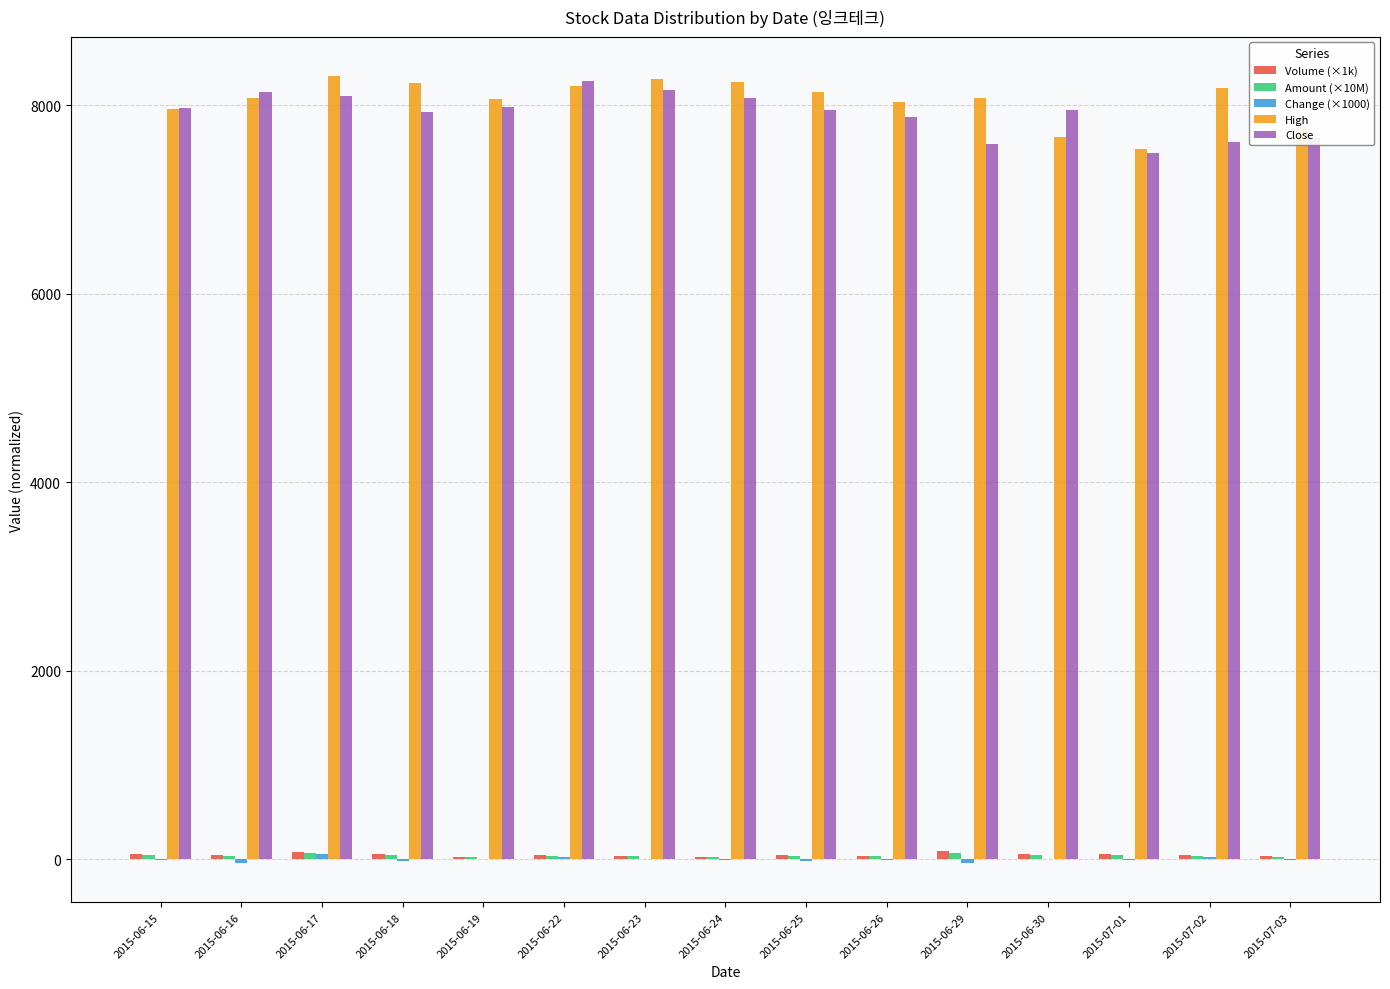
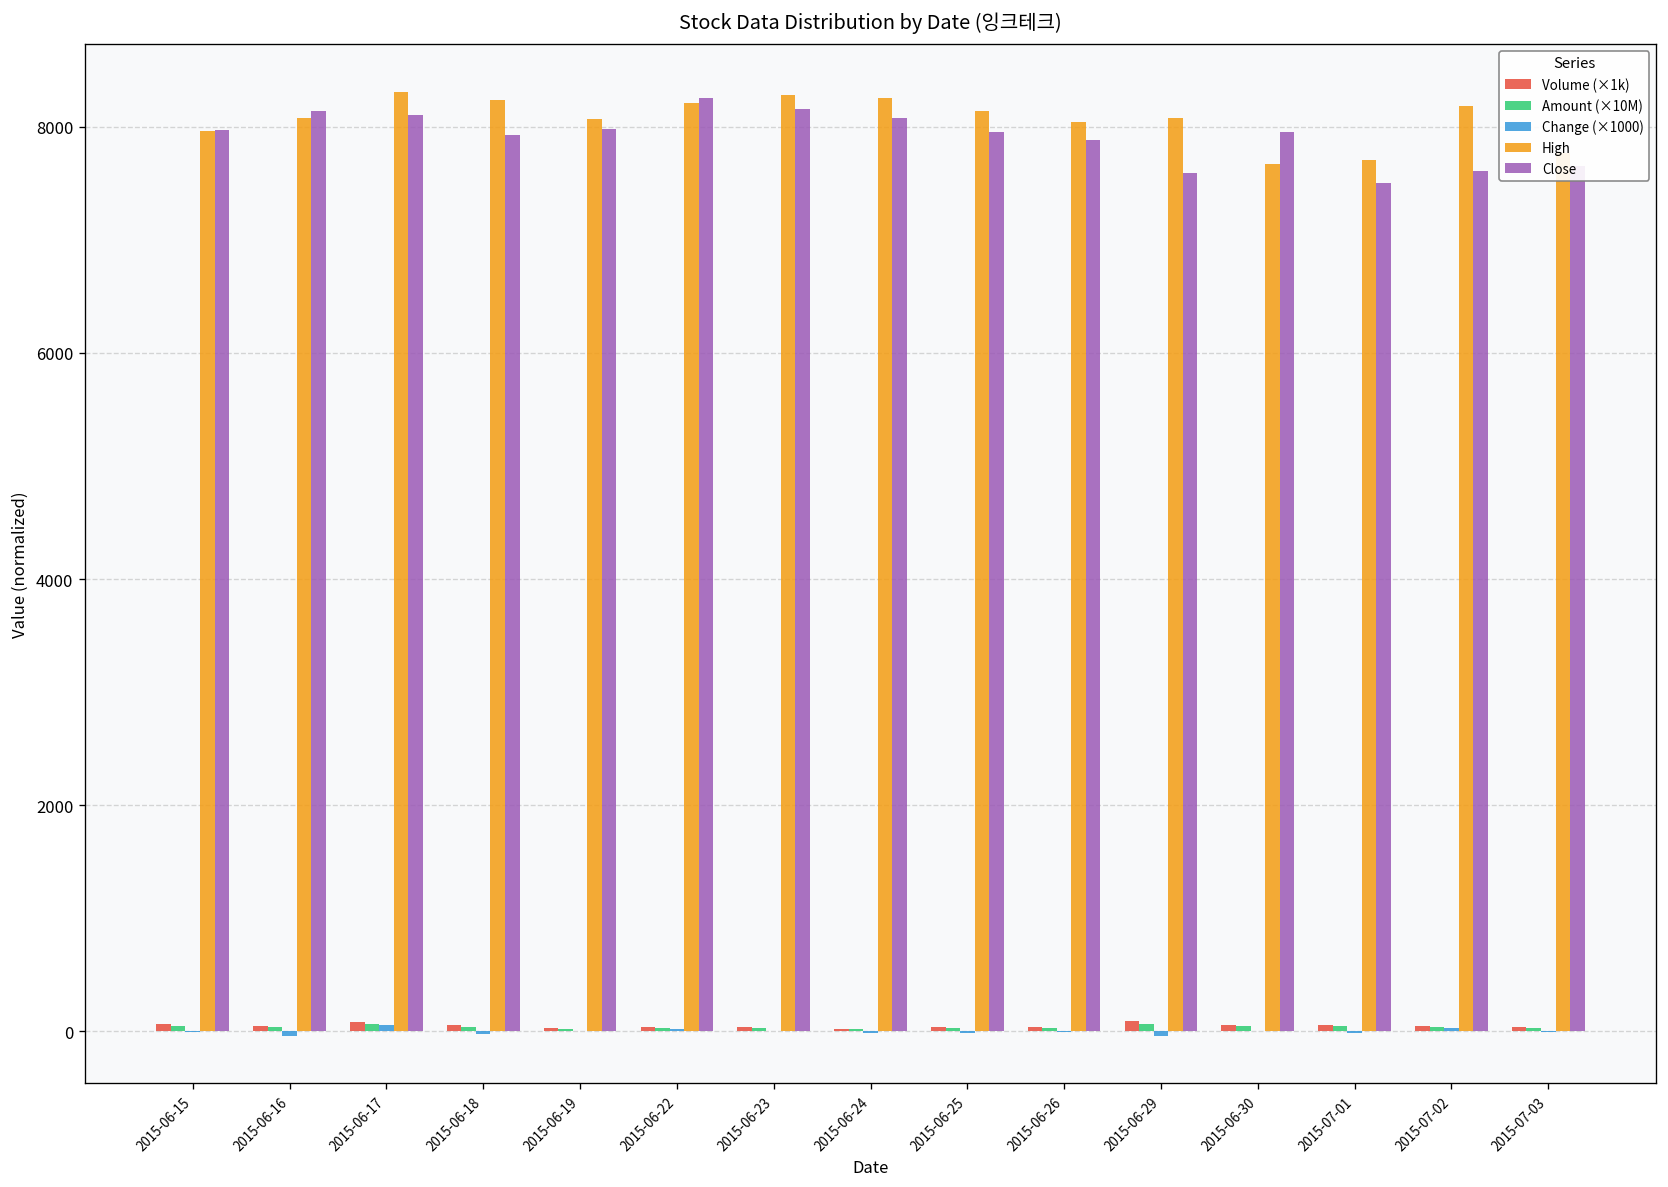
High, 2015-07-01: 7500 -> 7700
